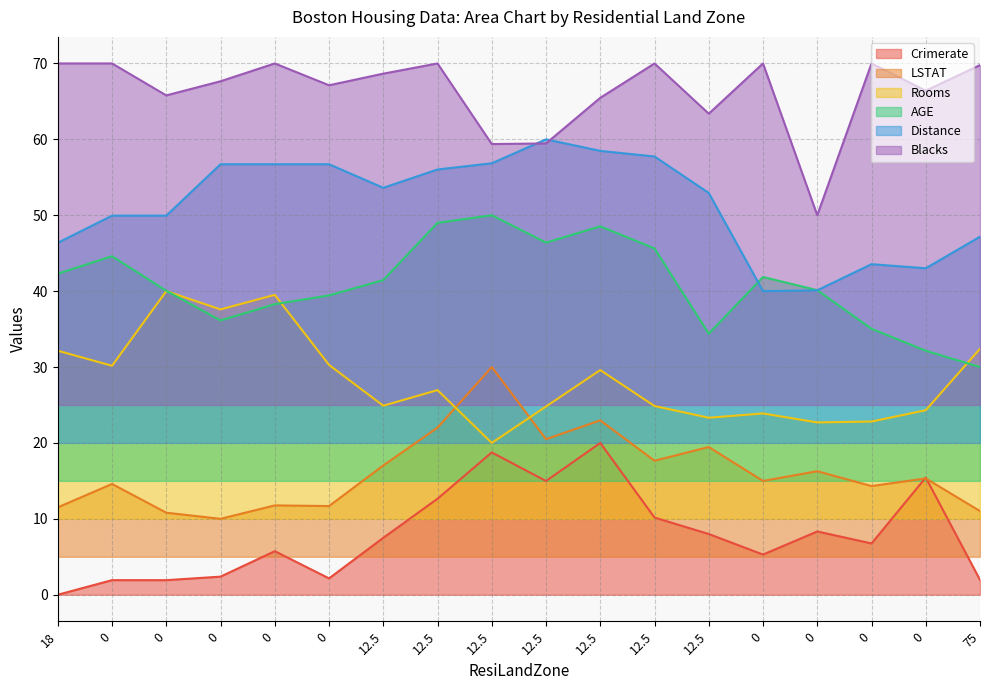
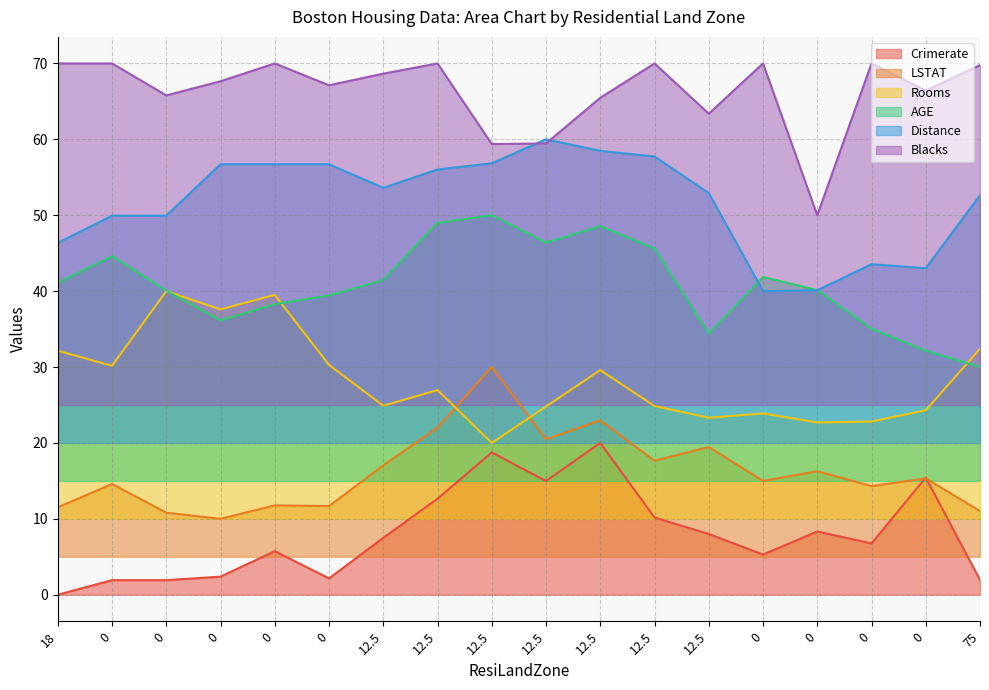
AGE, 18: 42 -> 41
Distance, 75: 47 -> 53
